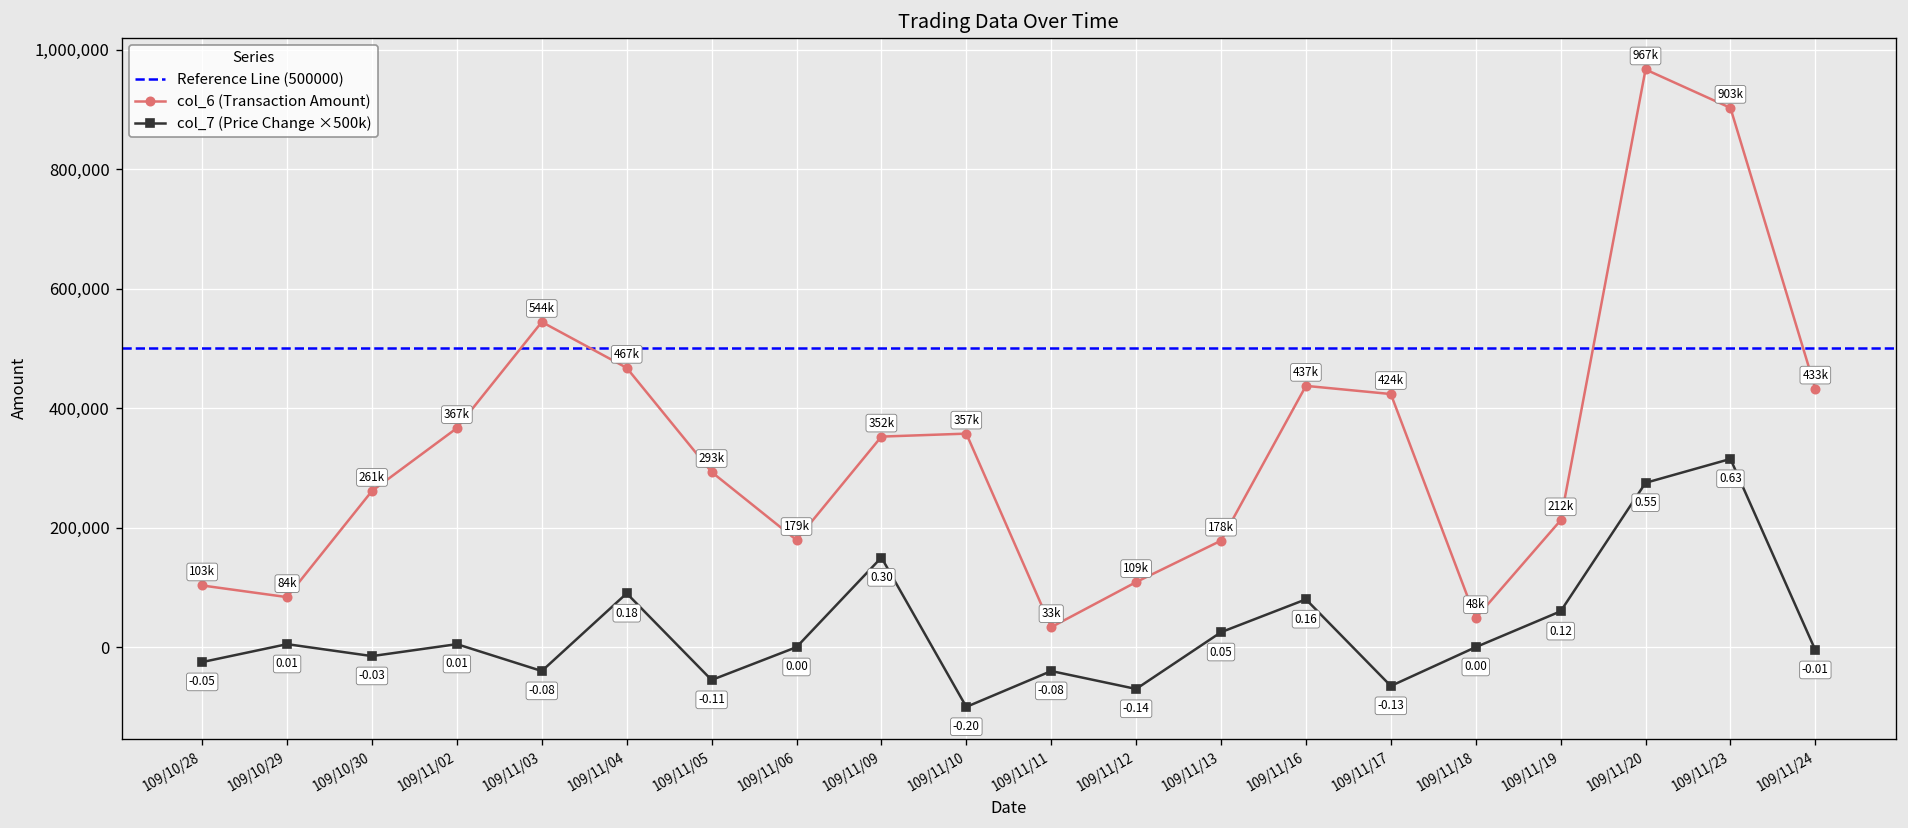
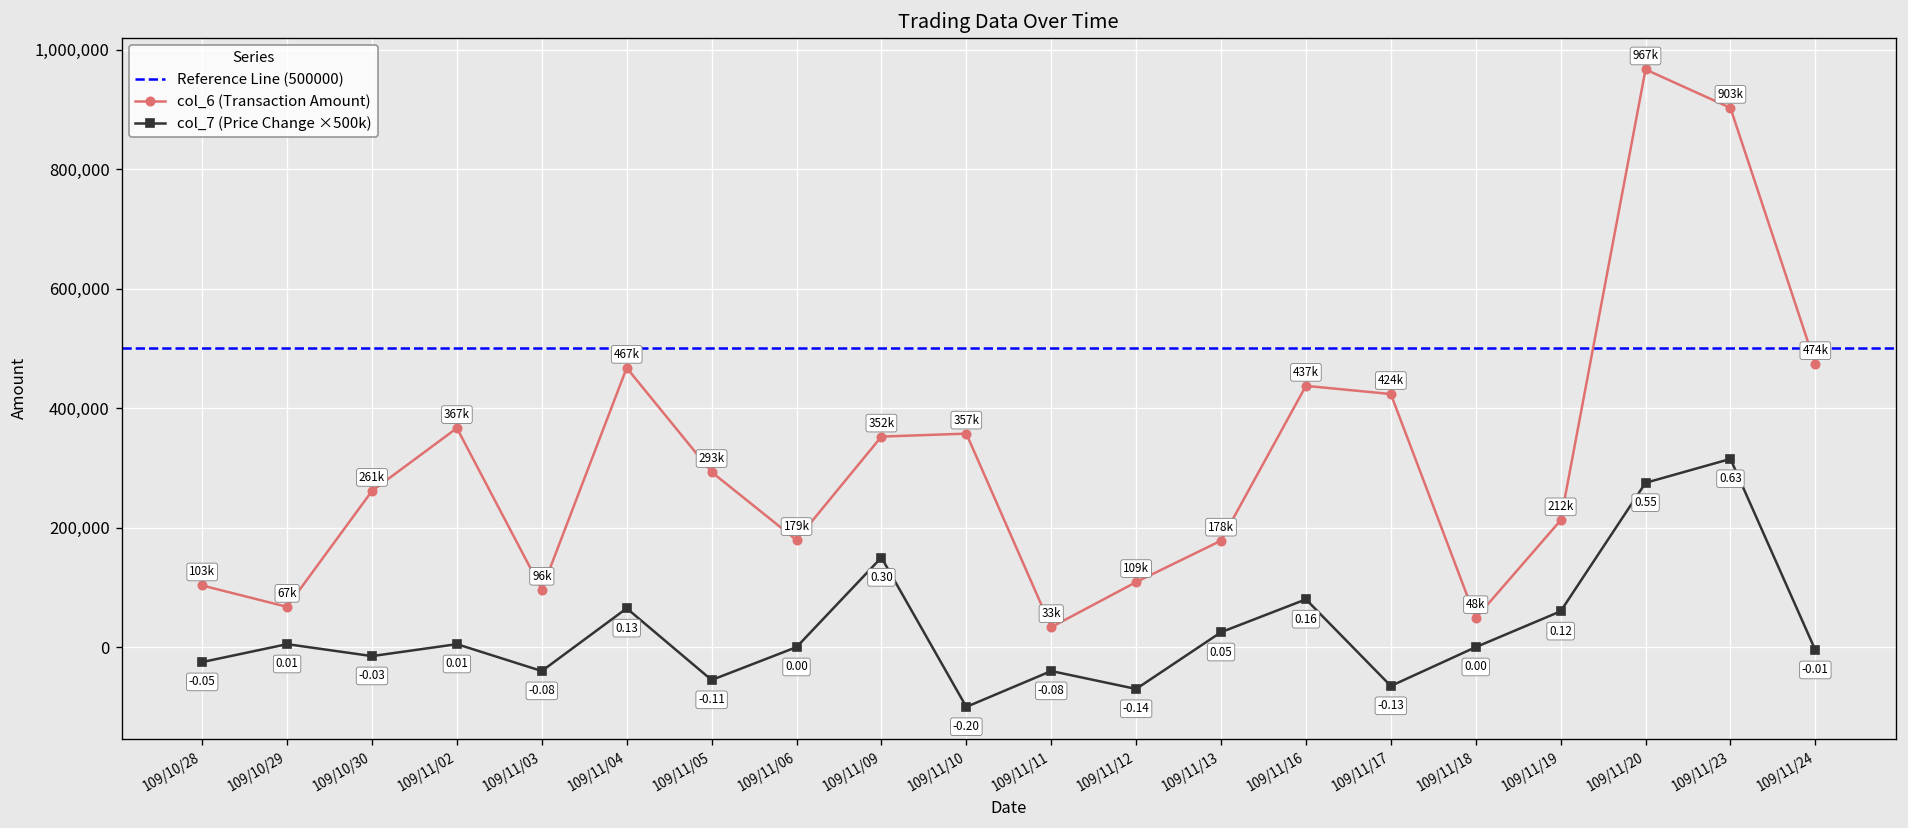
col_6 (Transaction Amount), 109/10/29: 84k -> 67k
col_6 (Transaction Amount), 109/11/03: 544k -> 96k
col_7 (Price Change ×500k), 109/11/04: 0.18 -> 0.13
col_6 (Transaction Amount), 109/11/24: 433k -> 474k
